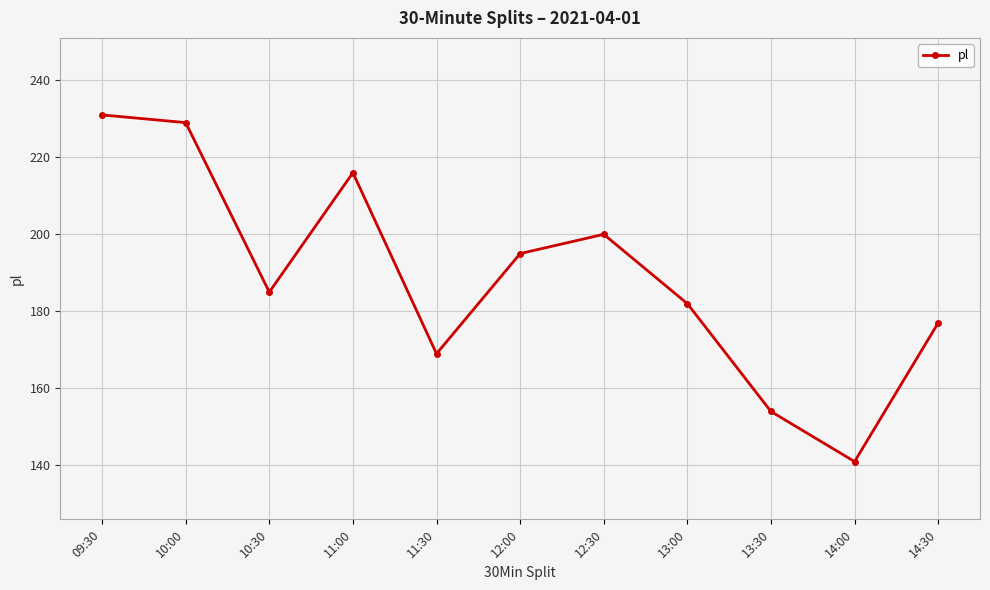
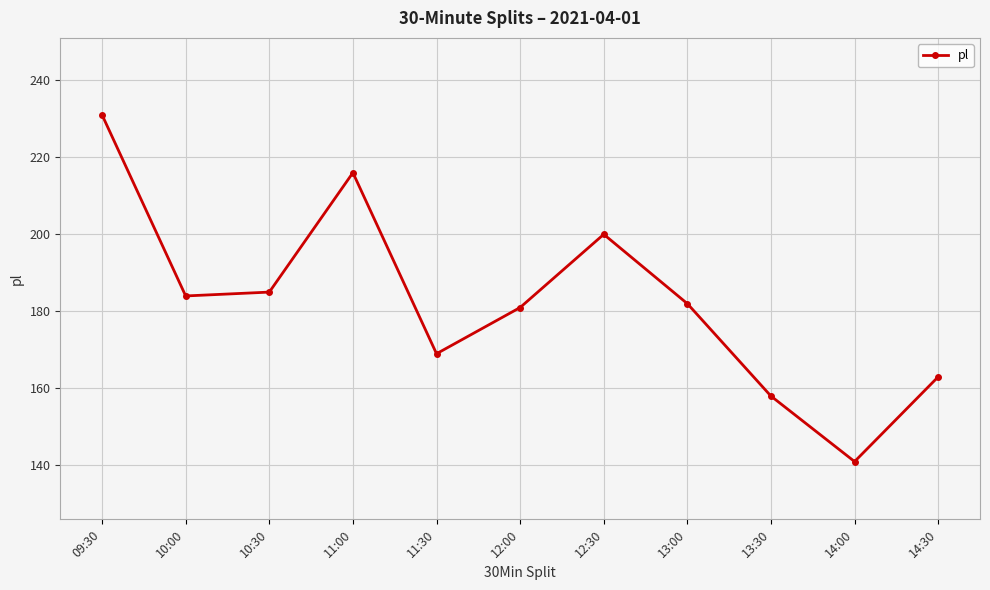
10:00: 229 -> 184
12:00: 195 -> 181
13:30: 154 -> 158
14:30: 177 -> 163
